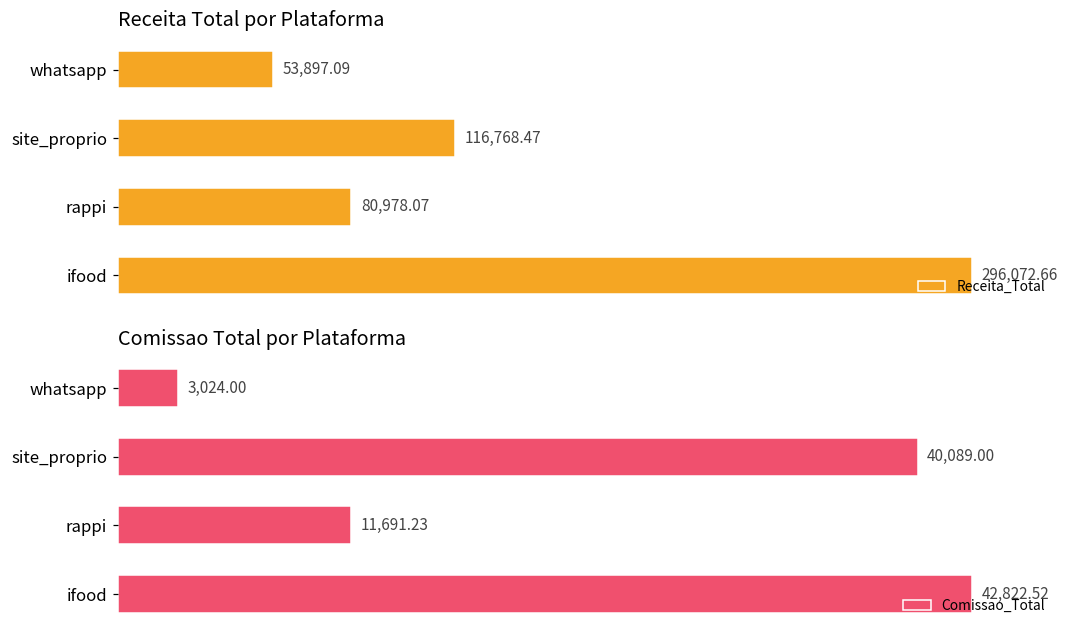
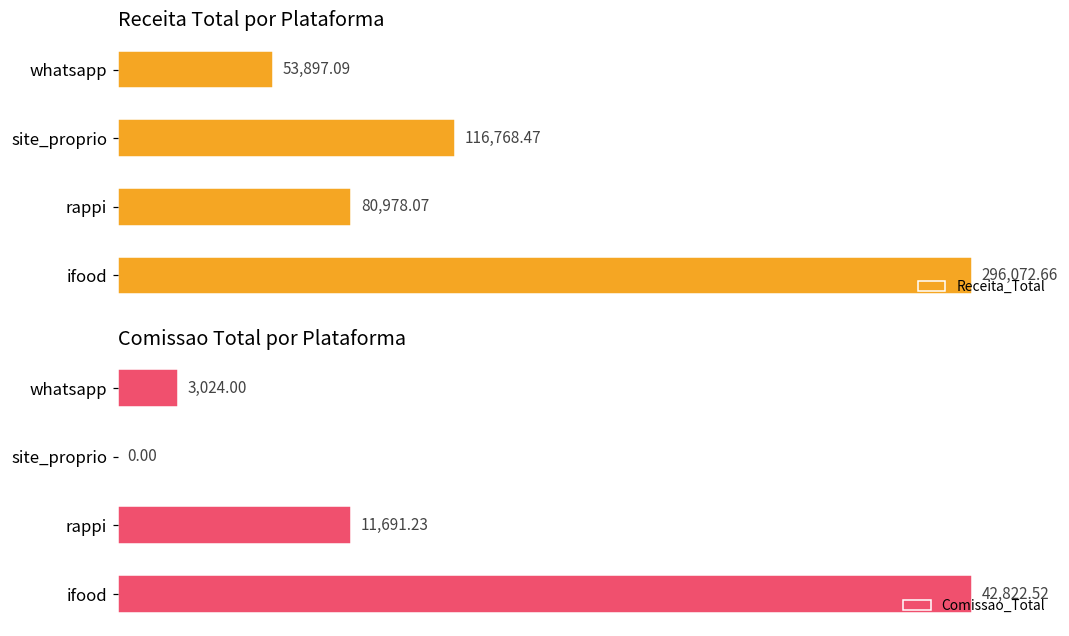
Comissao Total por Plataforma, site_proprio: 40,089.00 -> 0.00
